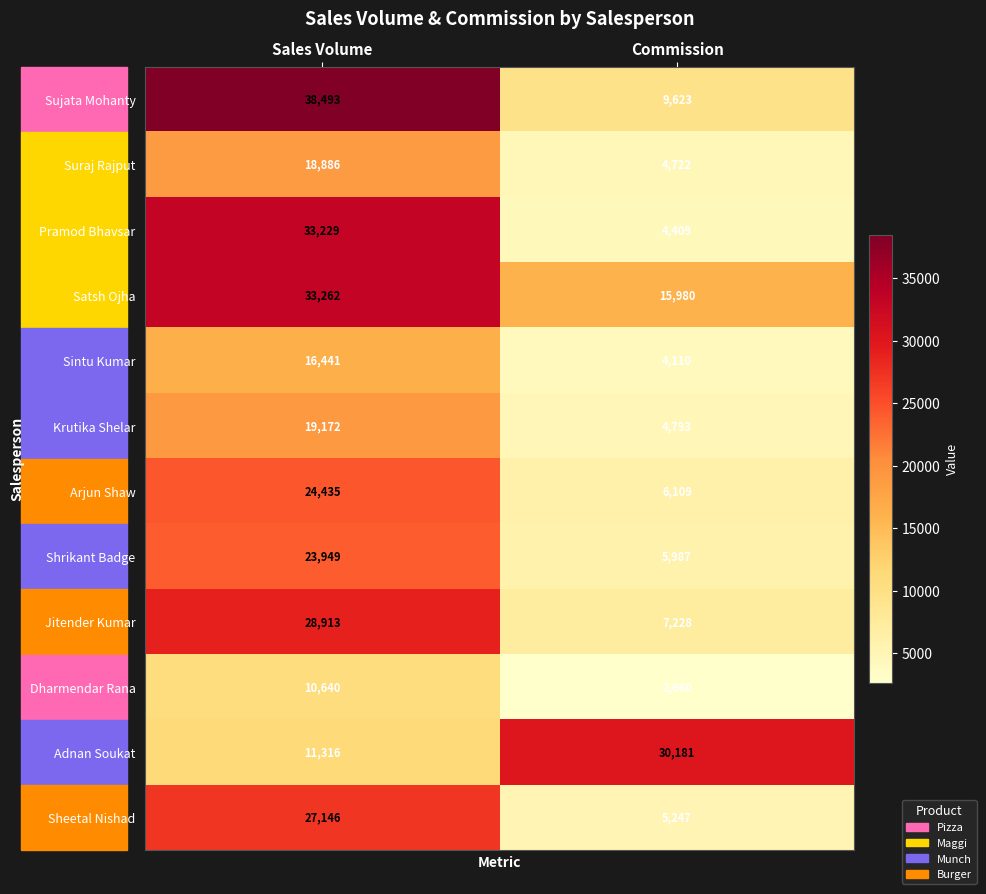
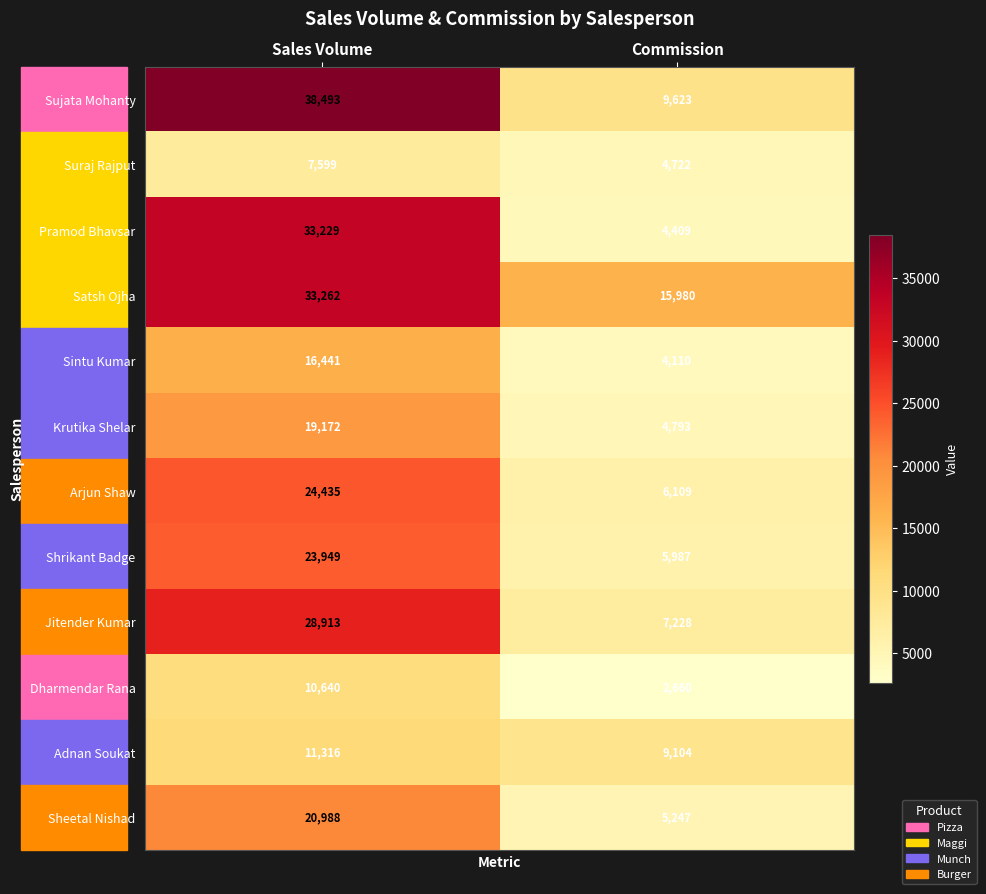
Suraj Rajput, Sales Volume: 18,886 -> 7,599
Adnan Soukat, Commission: 30,181 -> 9,104
Sheetal Nishad, Sales Volume: 27,146 -> 20,988
